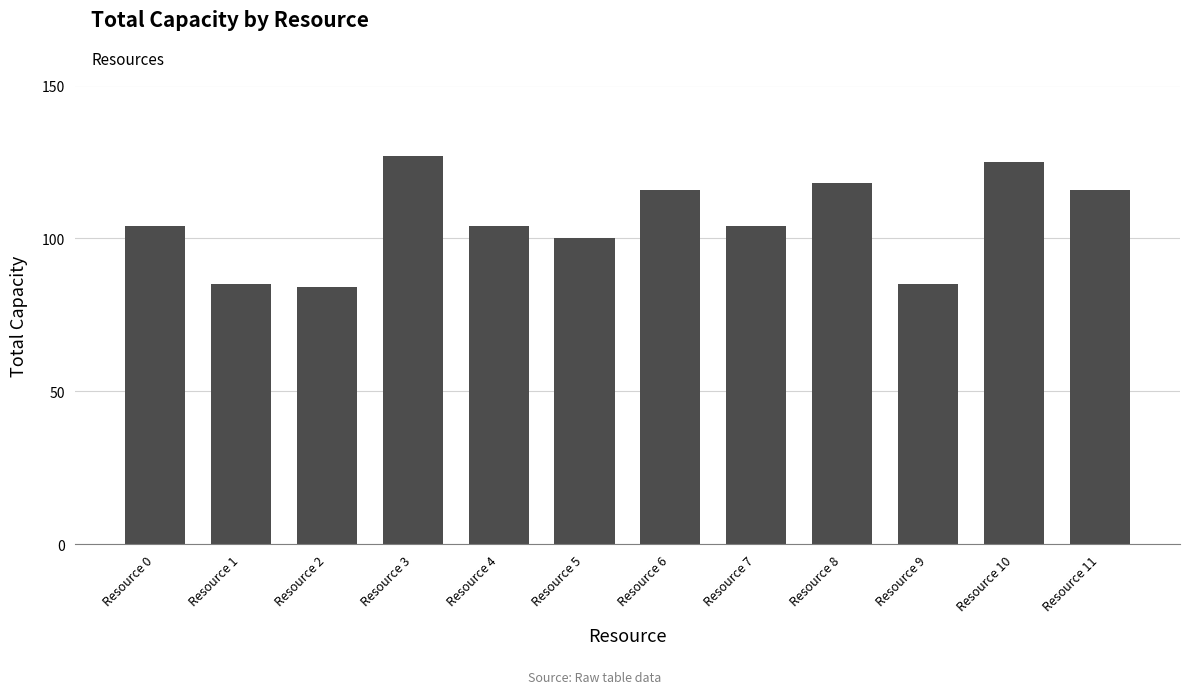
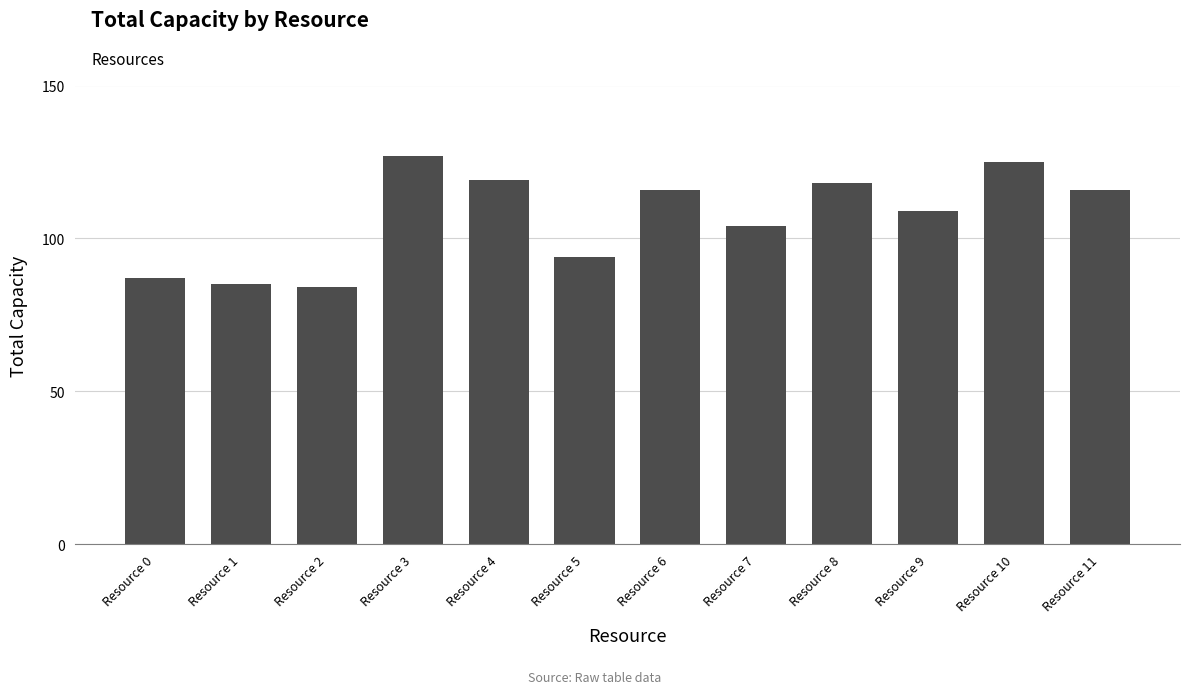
Resource 0: 104 -> 87
Resource 4: 104 -> 119
Resource 5: 100 -> 94
Resource 9: 85 -> 109
